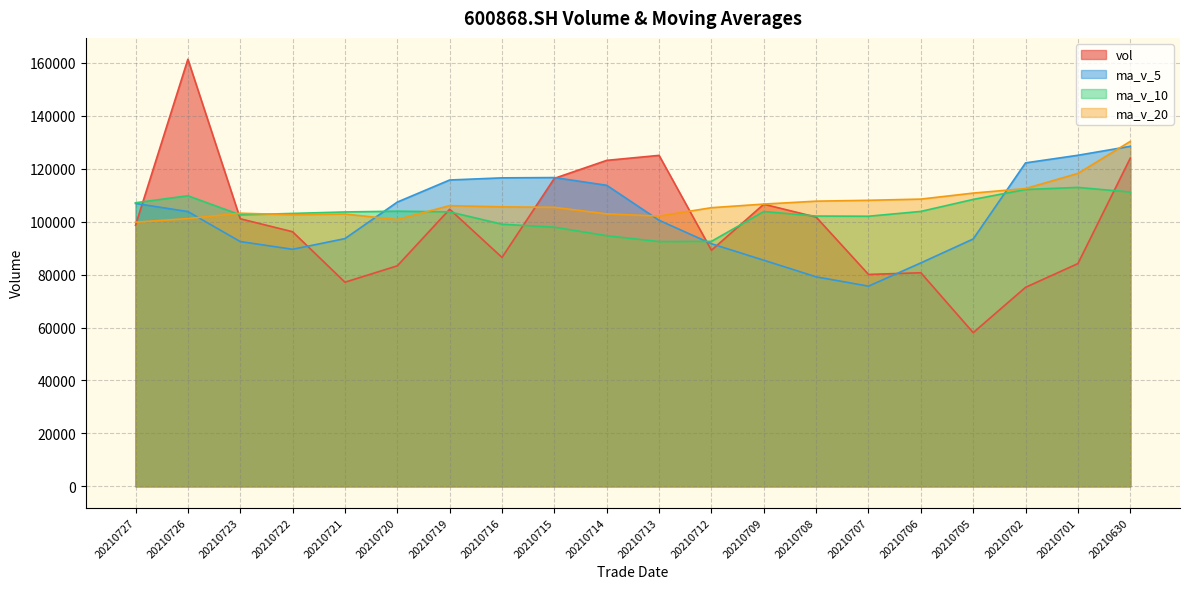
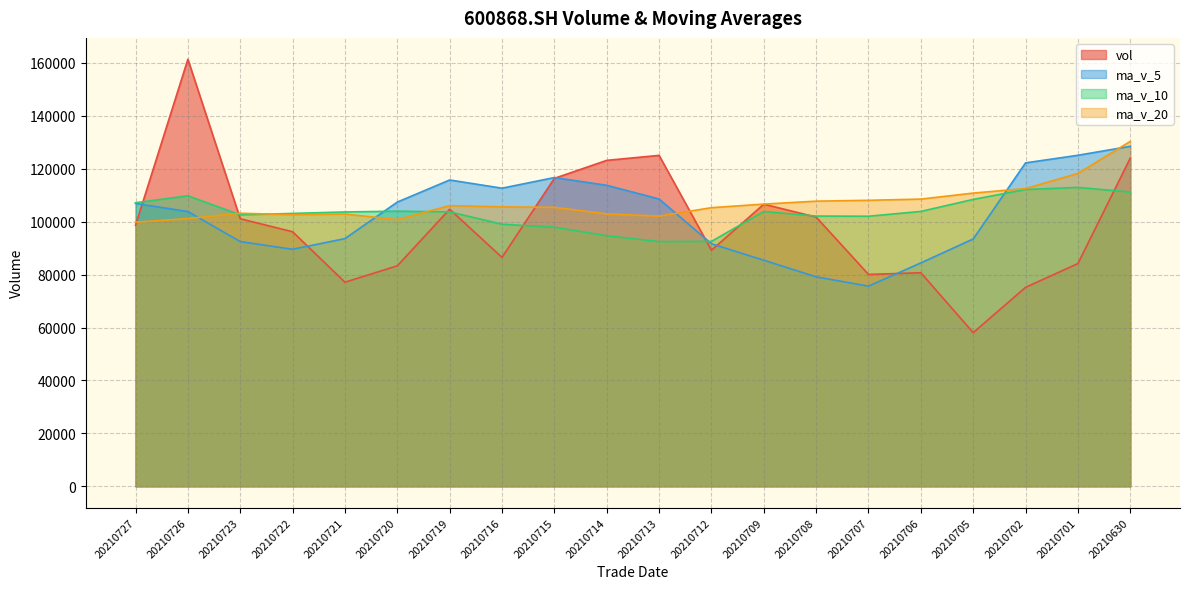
ma_v_5, 20210716: 117000 -> 113000
ma_v_5, 20210713: 101000 -> 109000
